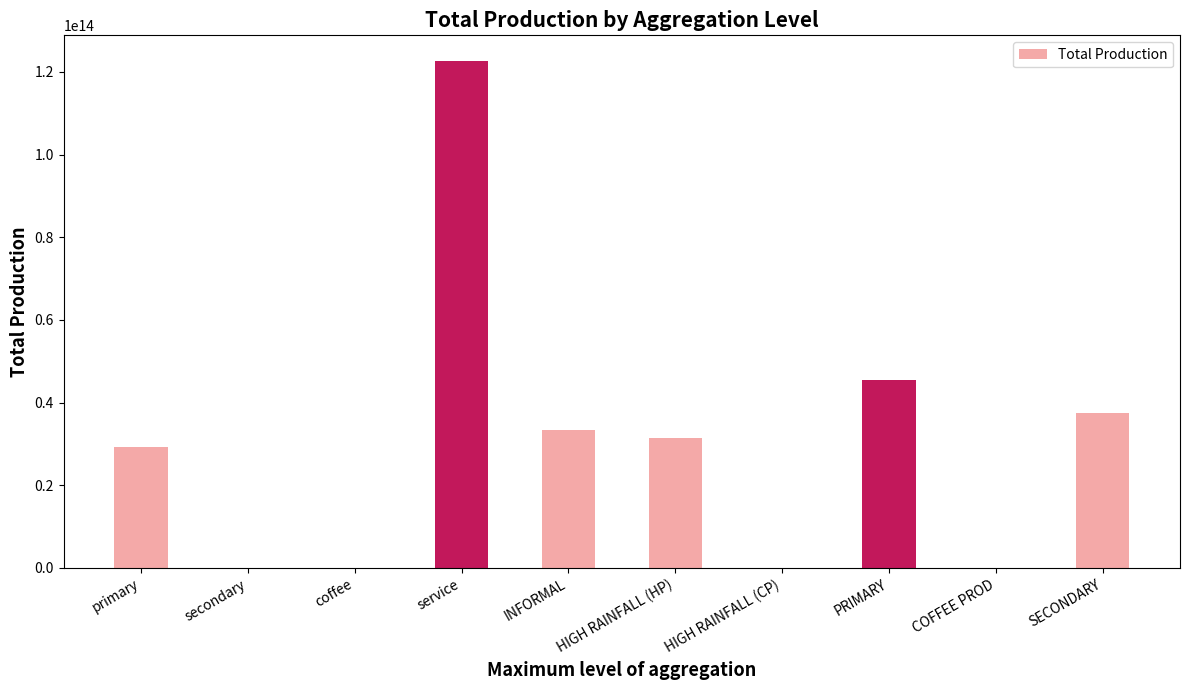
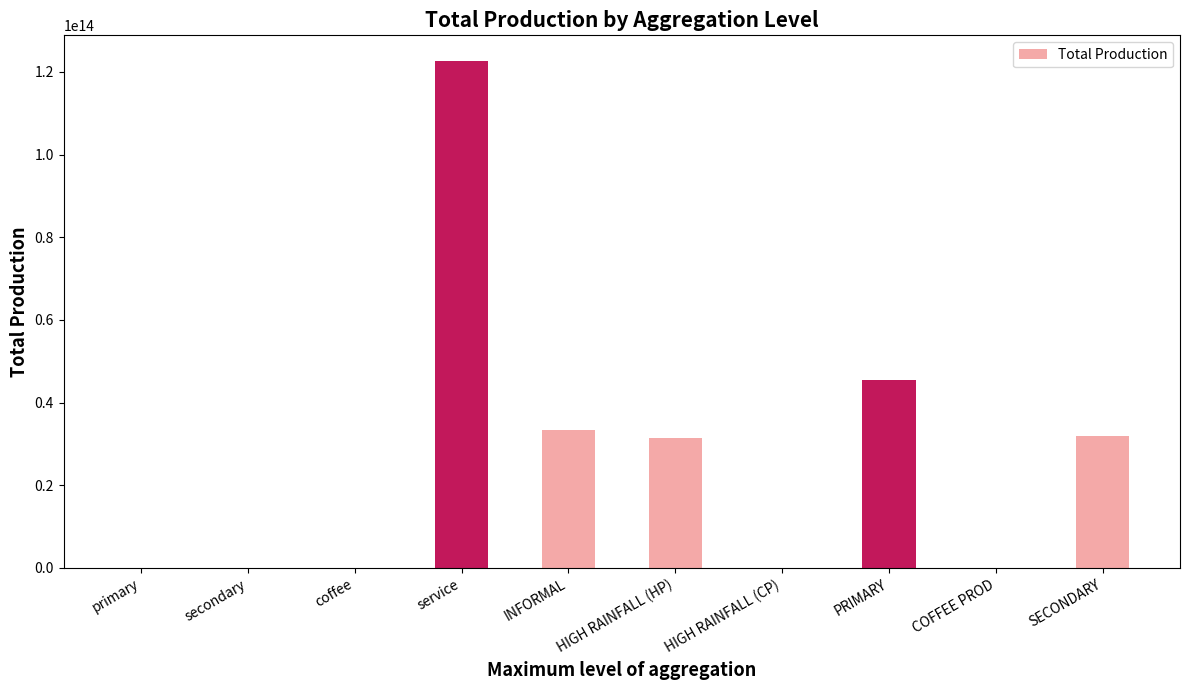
primary: 29000000000000 -> 0
SECONDARY: 37000000000000 -> 32000000000000
